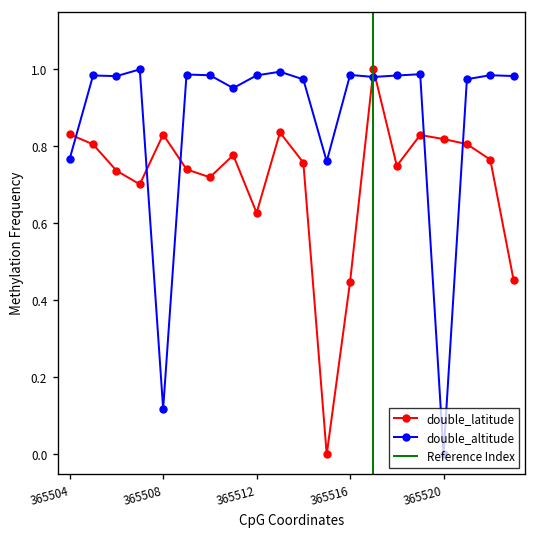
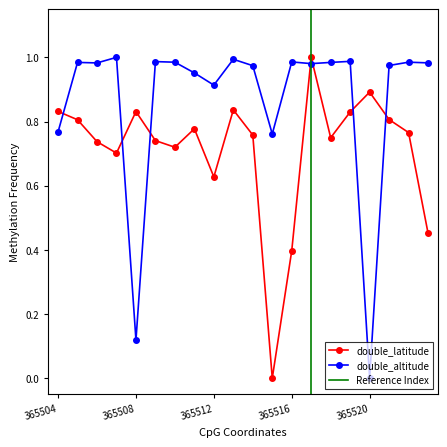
double_altitude, 365512: 0.98 -> 0.91
double_latitude, 365516: 0.45 -> 0.40
double_latitude, 365520: 0.82 -> 0.89
